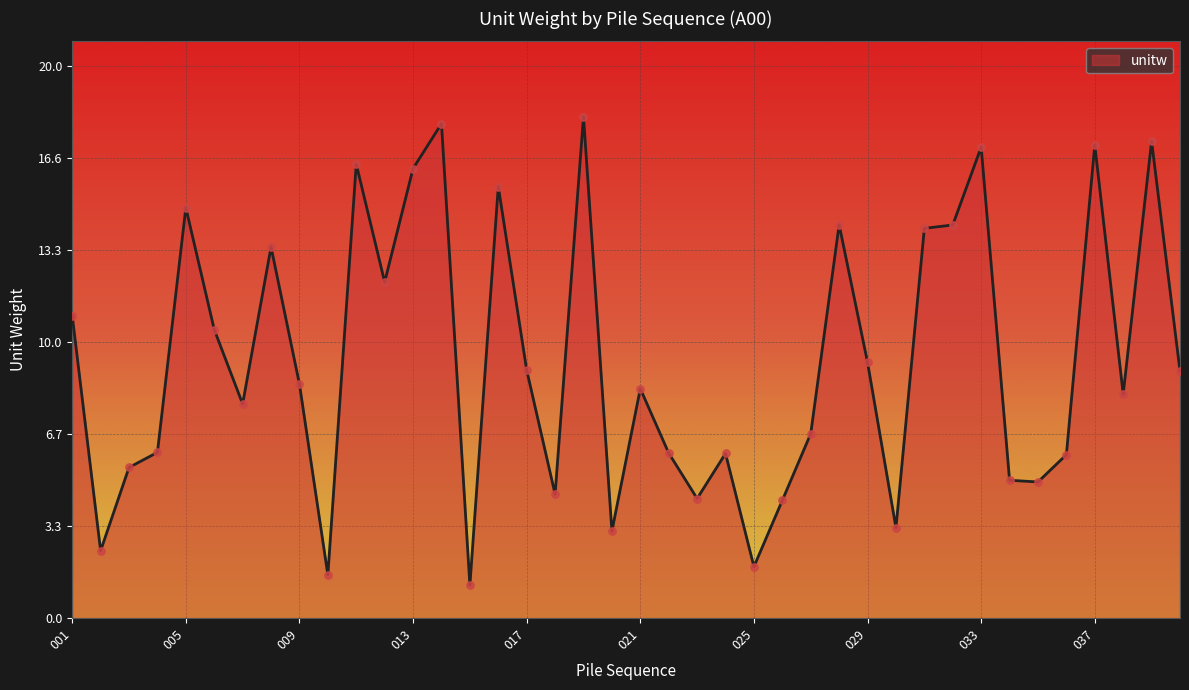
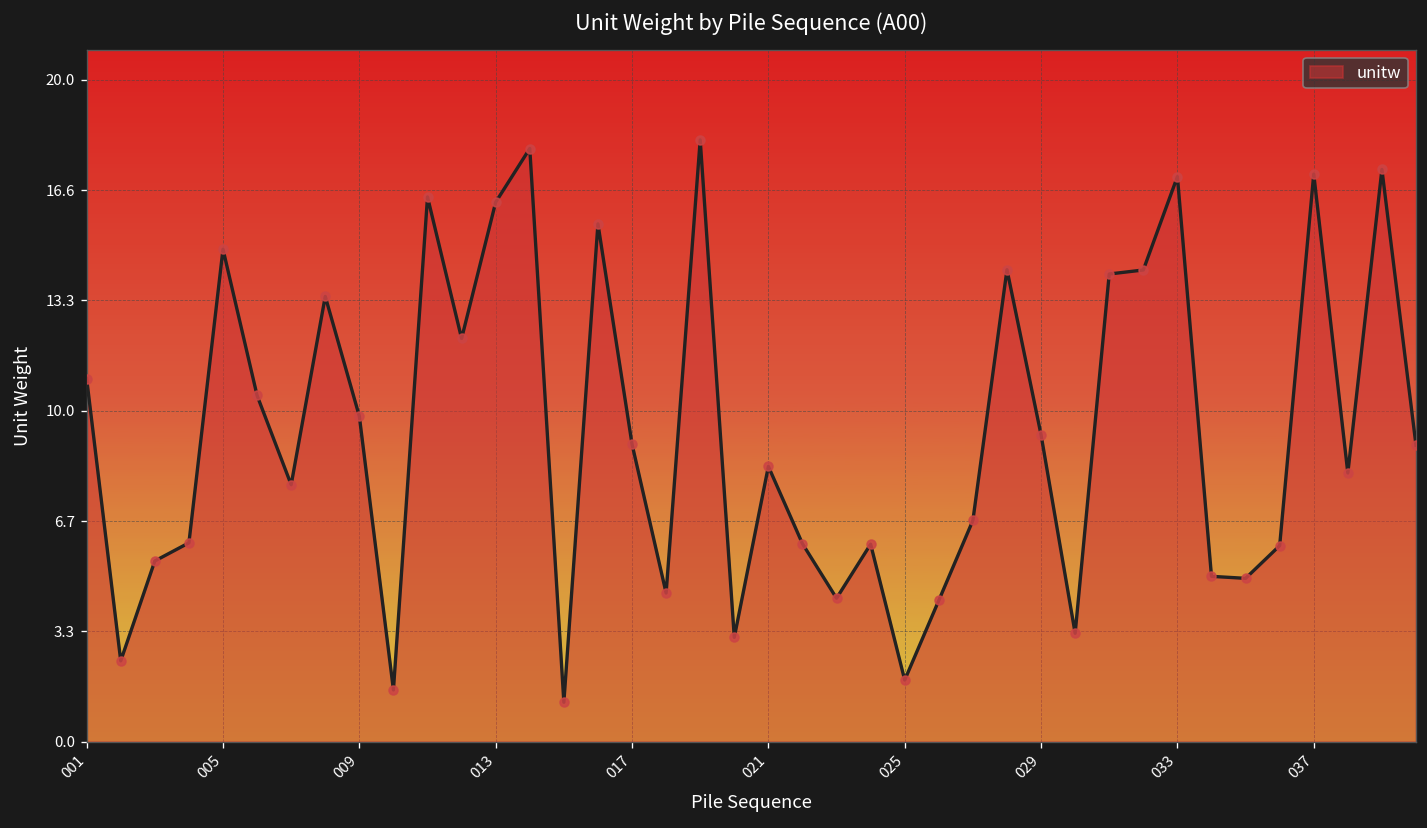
009: 8.5 -> 9.8
